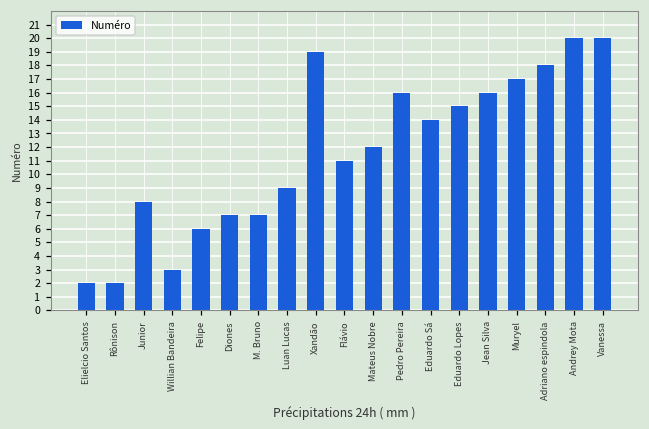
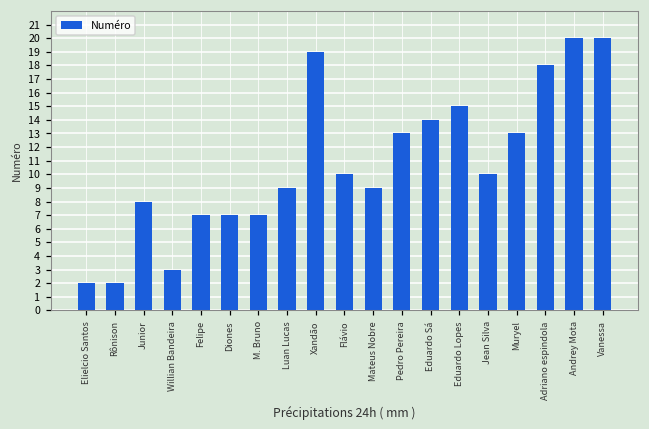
Felipe: 6 -> 7
Flávio: 11 -> 10
Mateus Nobre: 12 -> 9
Pedro Pereira: 16 -> 13
Jean Silva: 16 -> 10
Muryel: 17 -> 13
